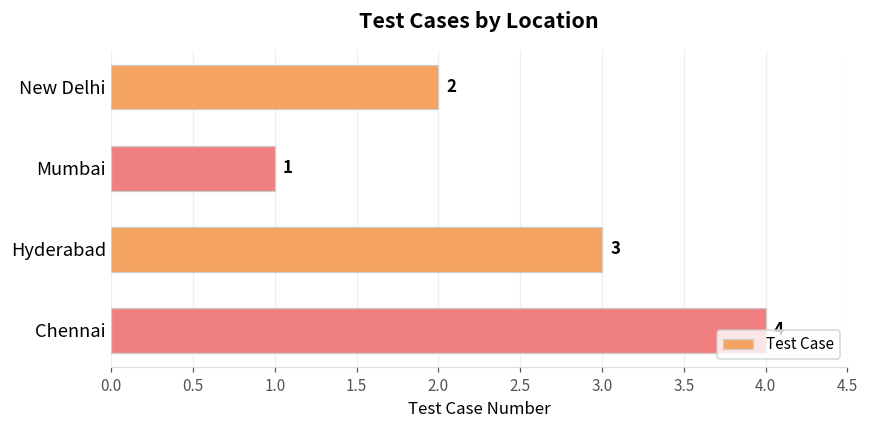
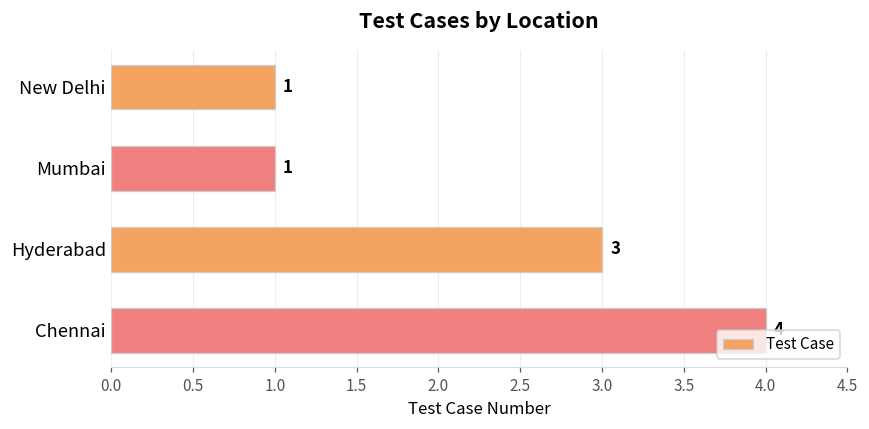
New Delhi: 2 -> 1
